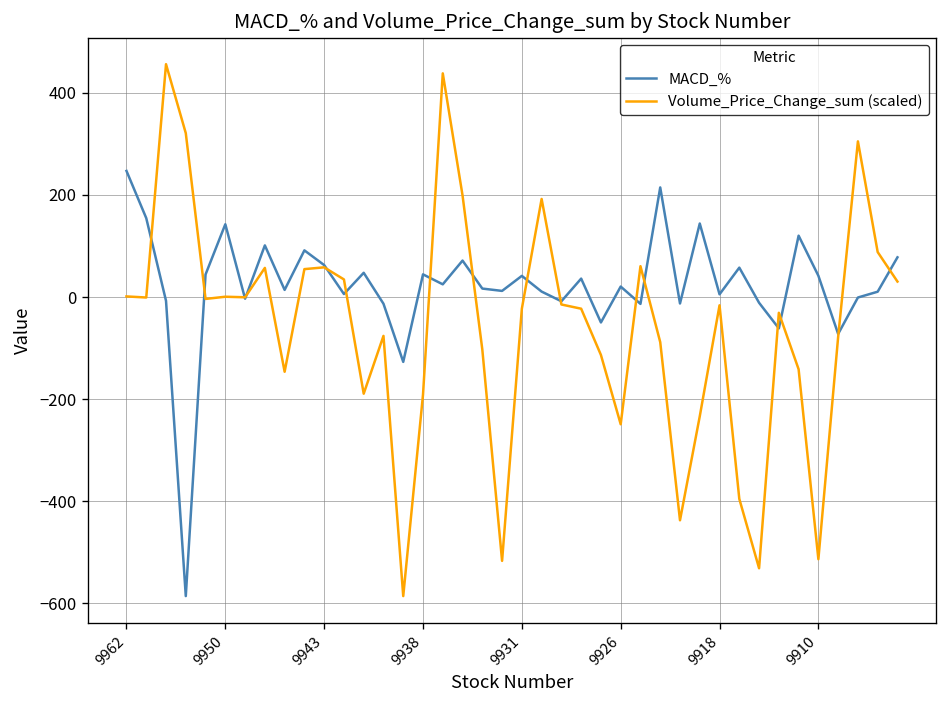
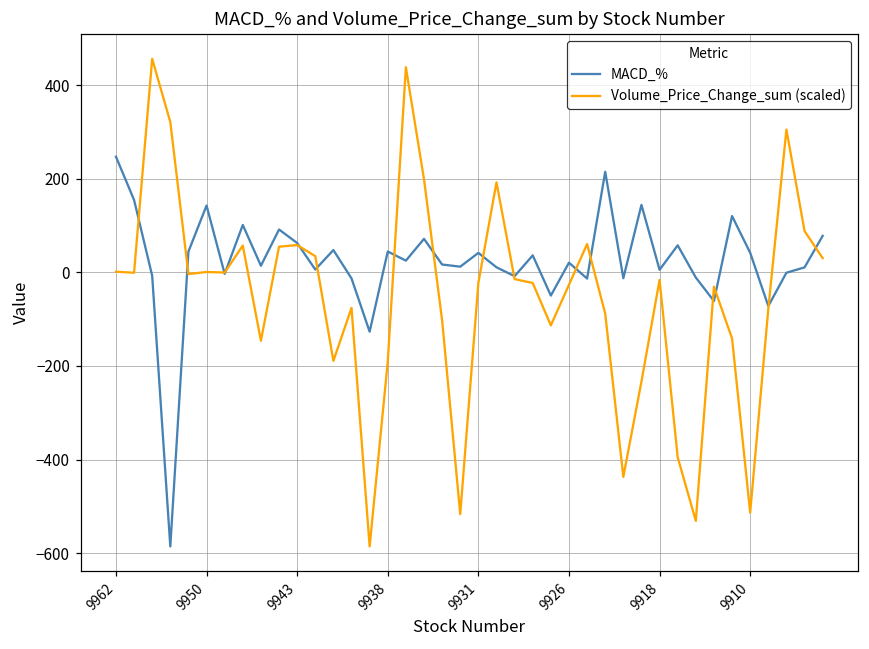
Volume_Price_Change_sum (scaled), 9926: -250 -> -30
